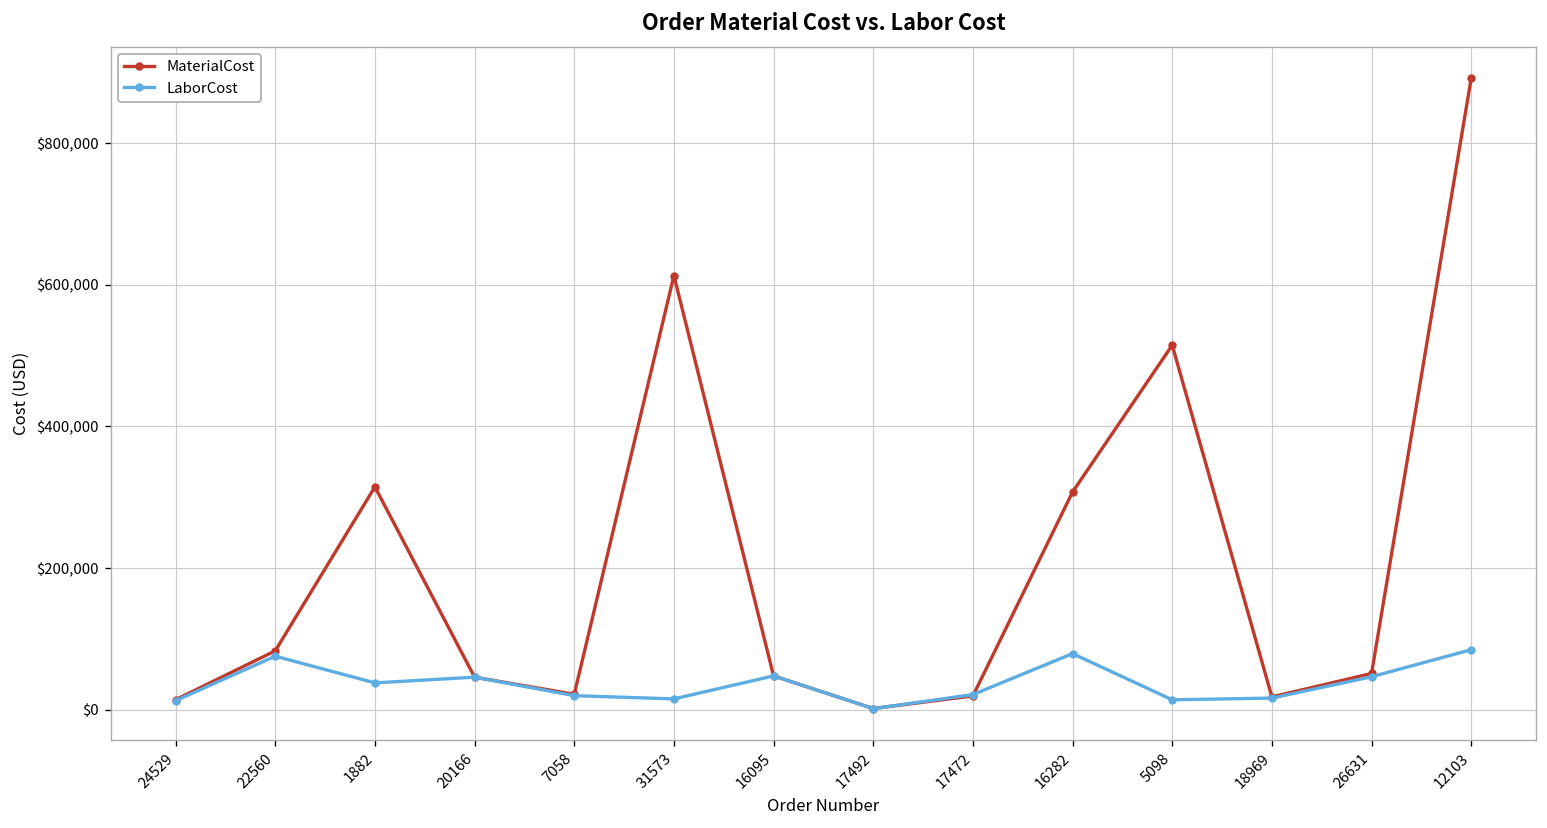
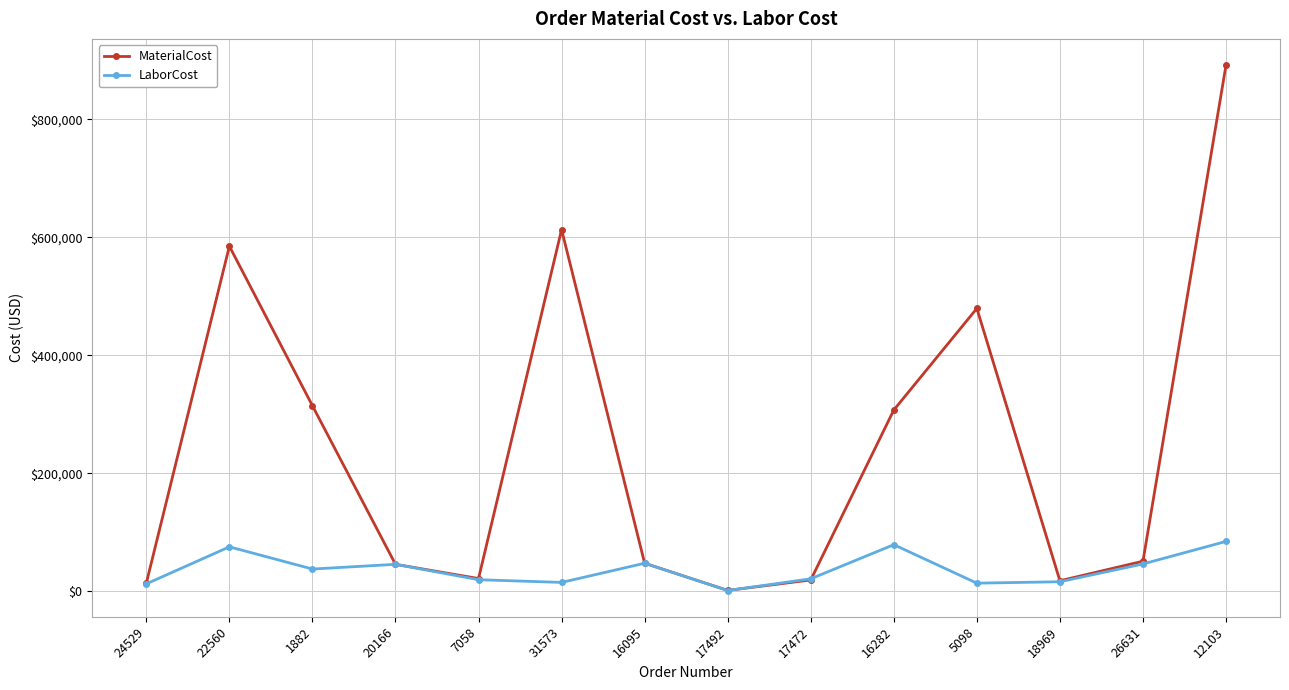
MaterialCost, 22560: $80,000 -> $590,000
MaterialCost, 5098: $510,000 -> $480,000
